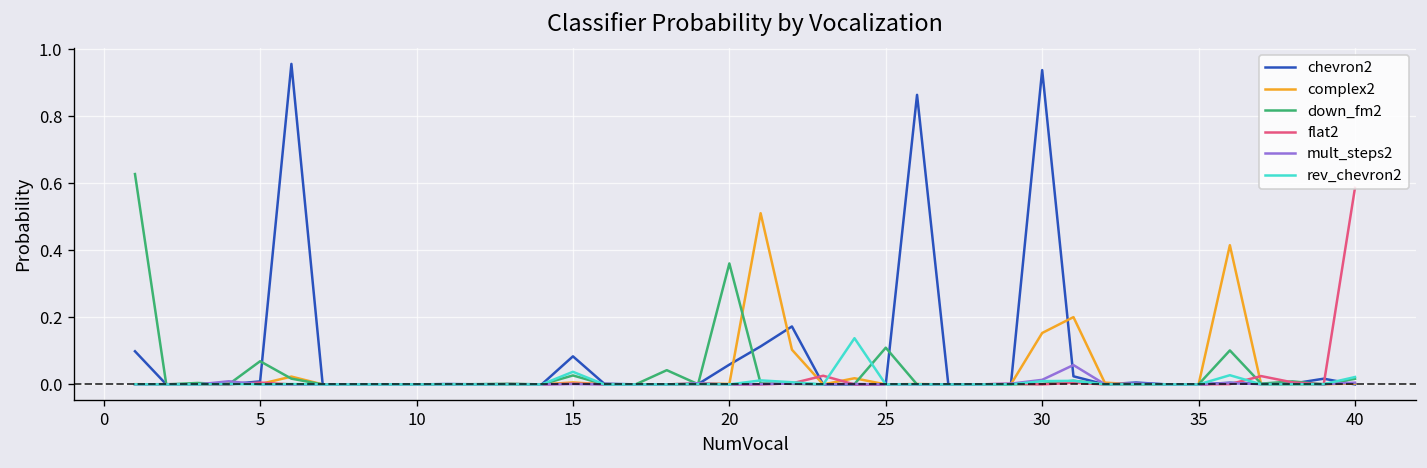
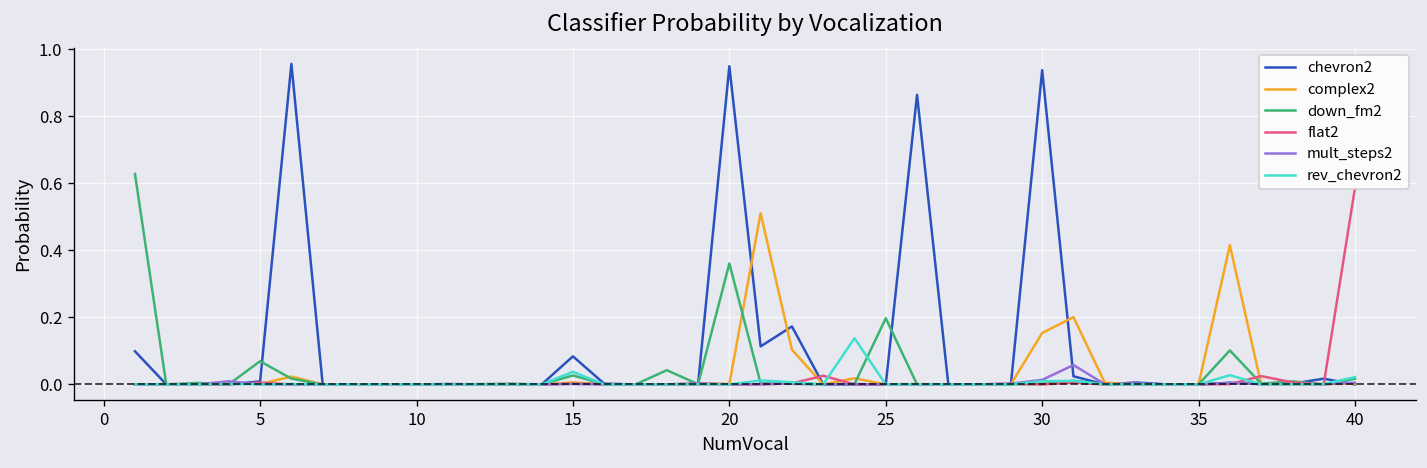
chevron2, 20: 0.06 -> 0.95
down_fm2, 25: 0.11 -> 0.20
